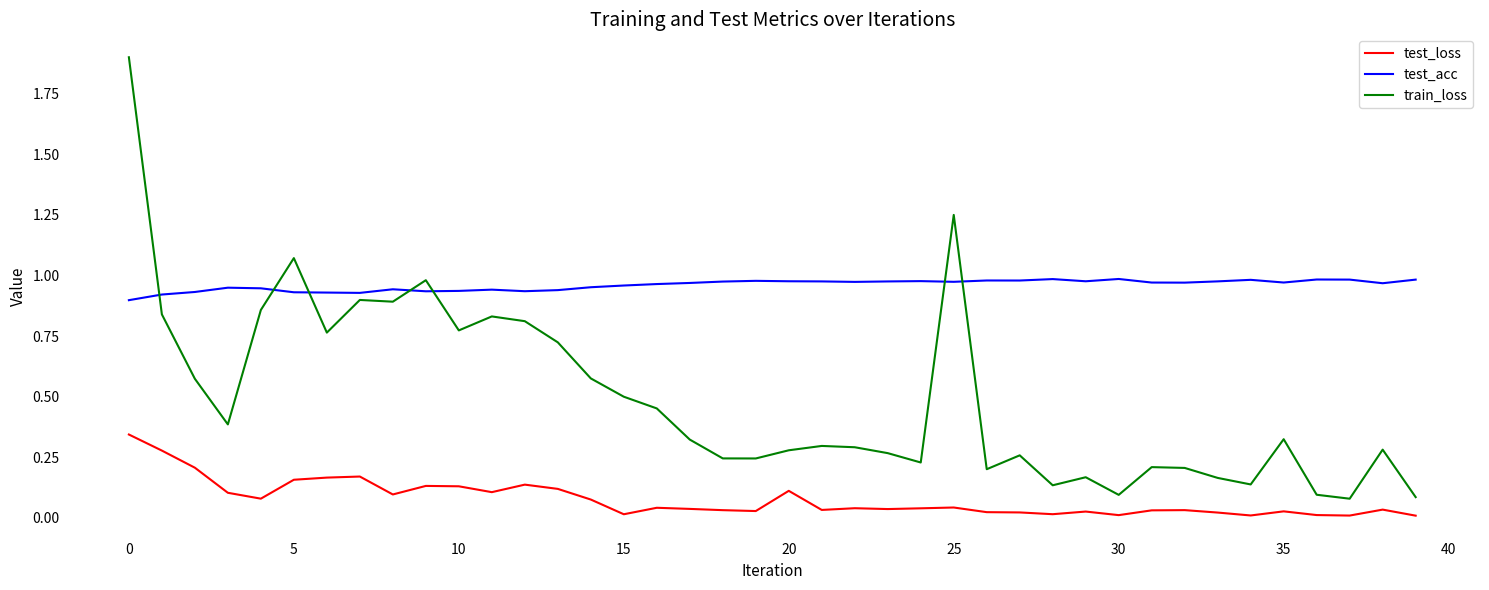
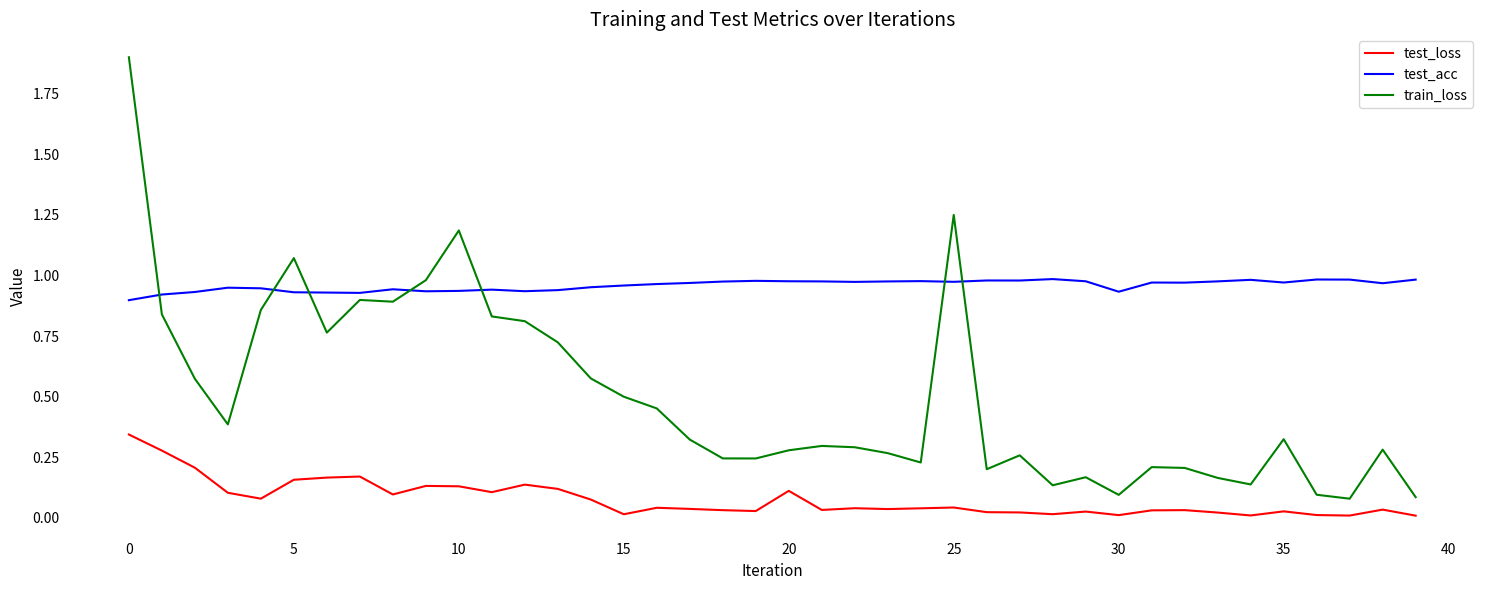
train_loss, 10: 0.77 -> 1.19
test_acc, 30: 0.99 -> 0.93
